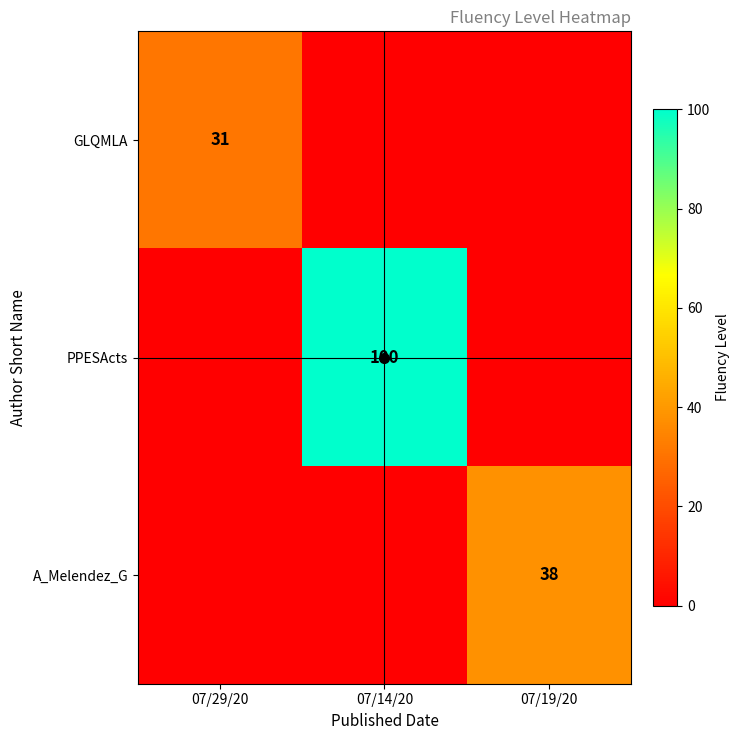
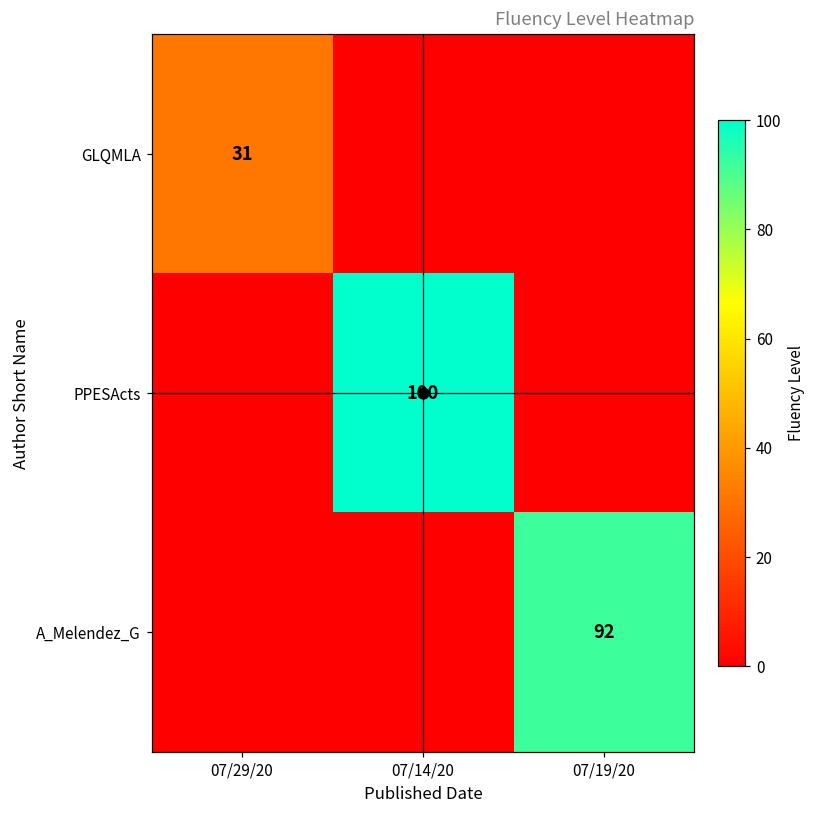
A_Melendez_G, 07/19/20: 38 -> 92
